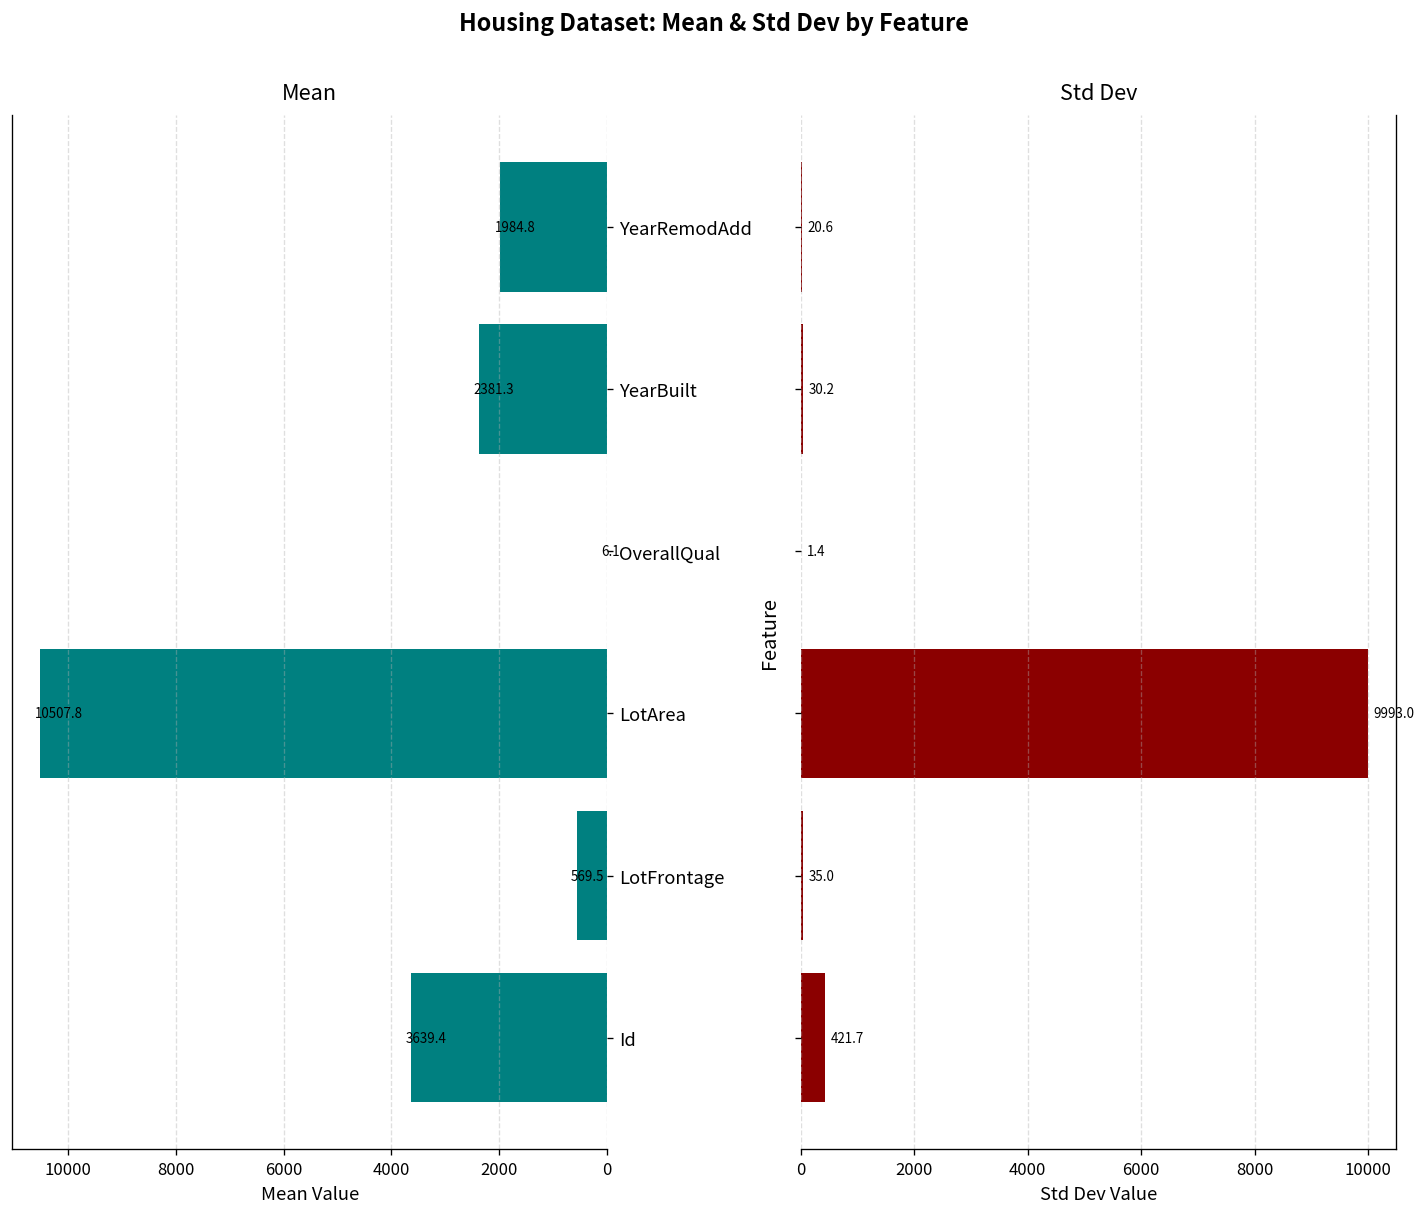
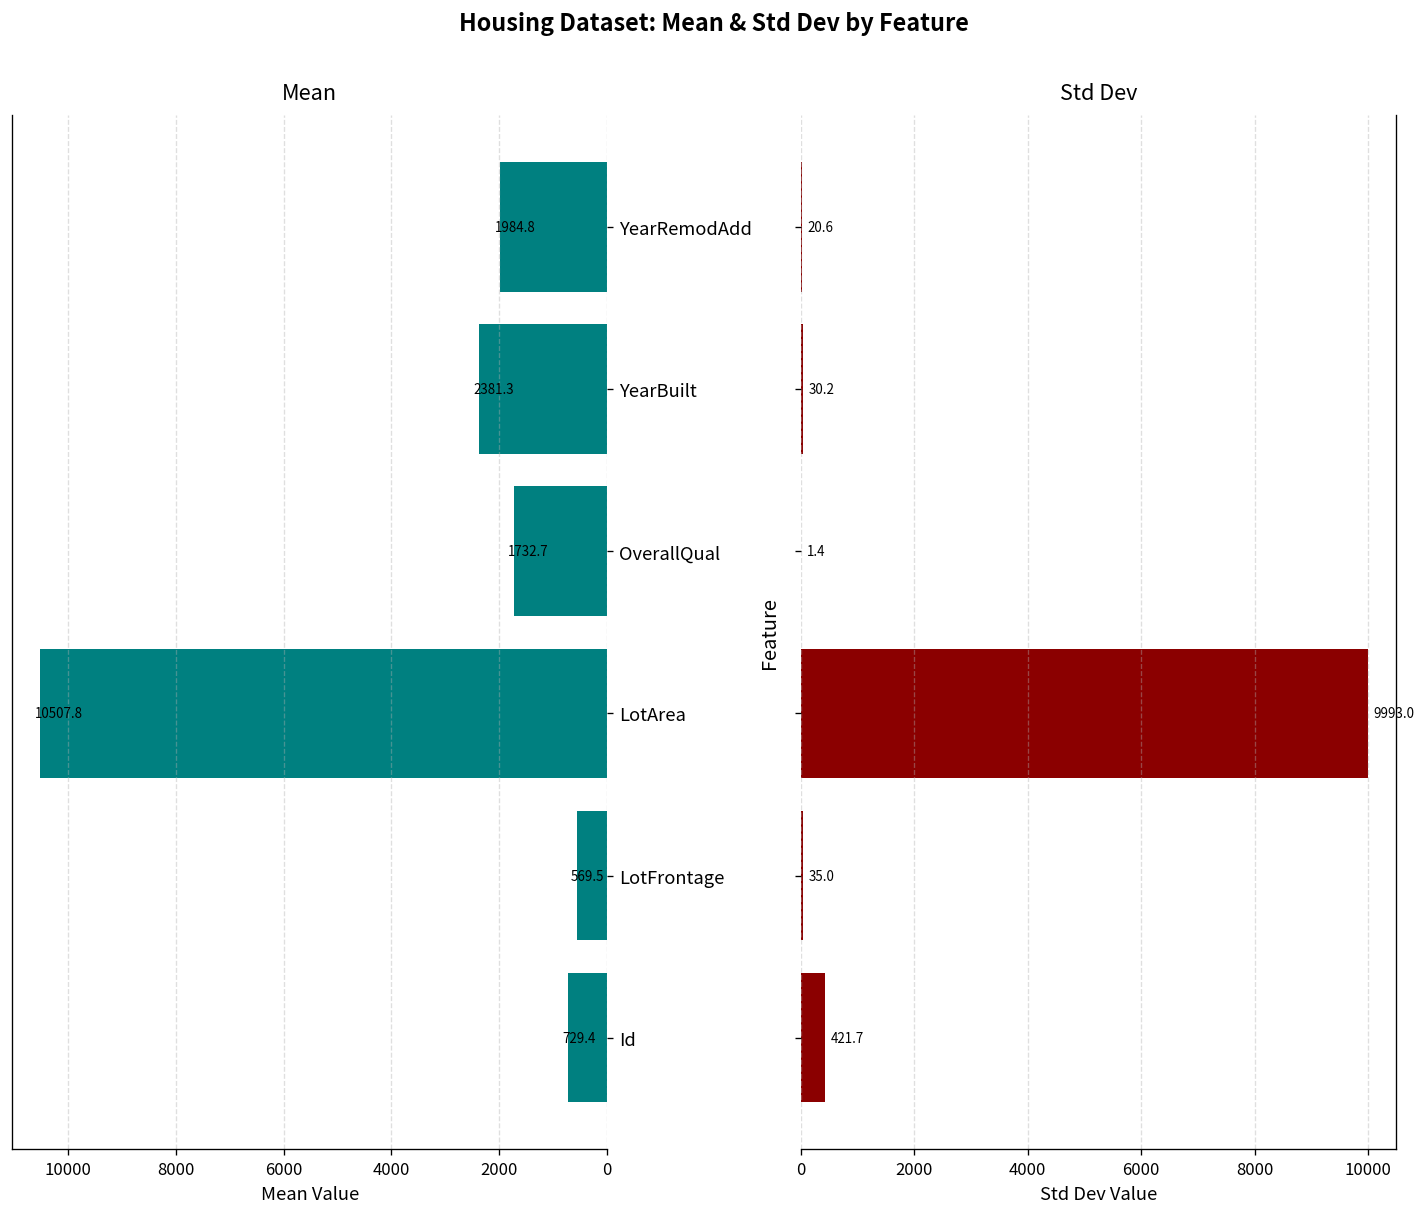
Mean, OverallQual: 6.1 -> 1732.7
Mean, Id: 3639.4 -> 729.4
